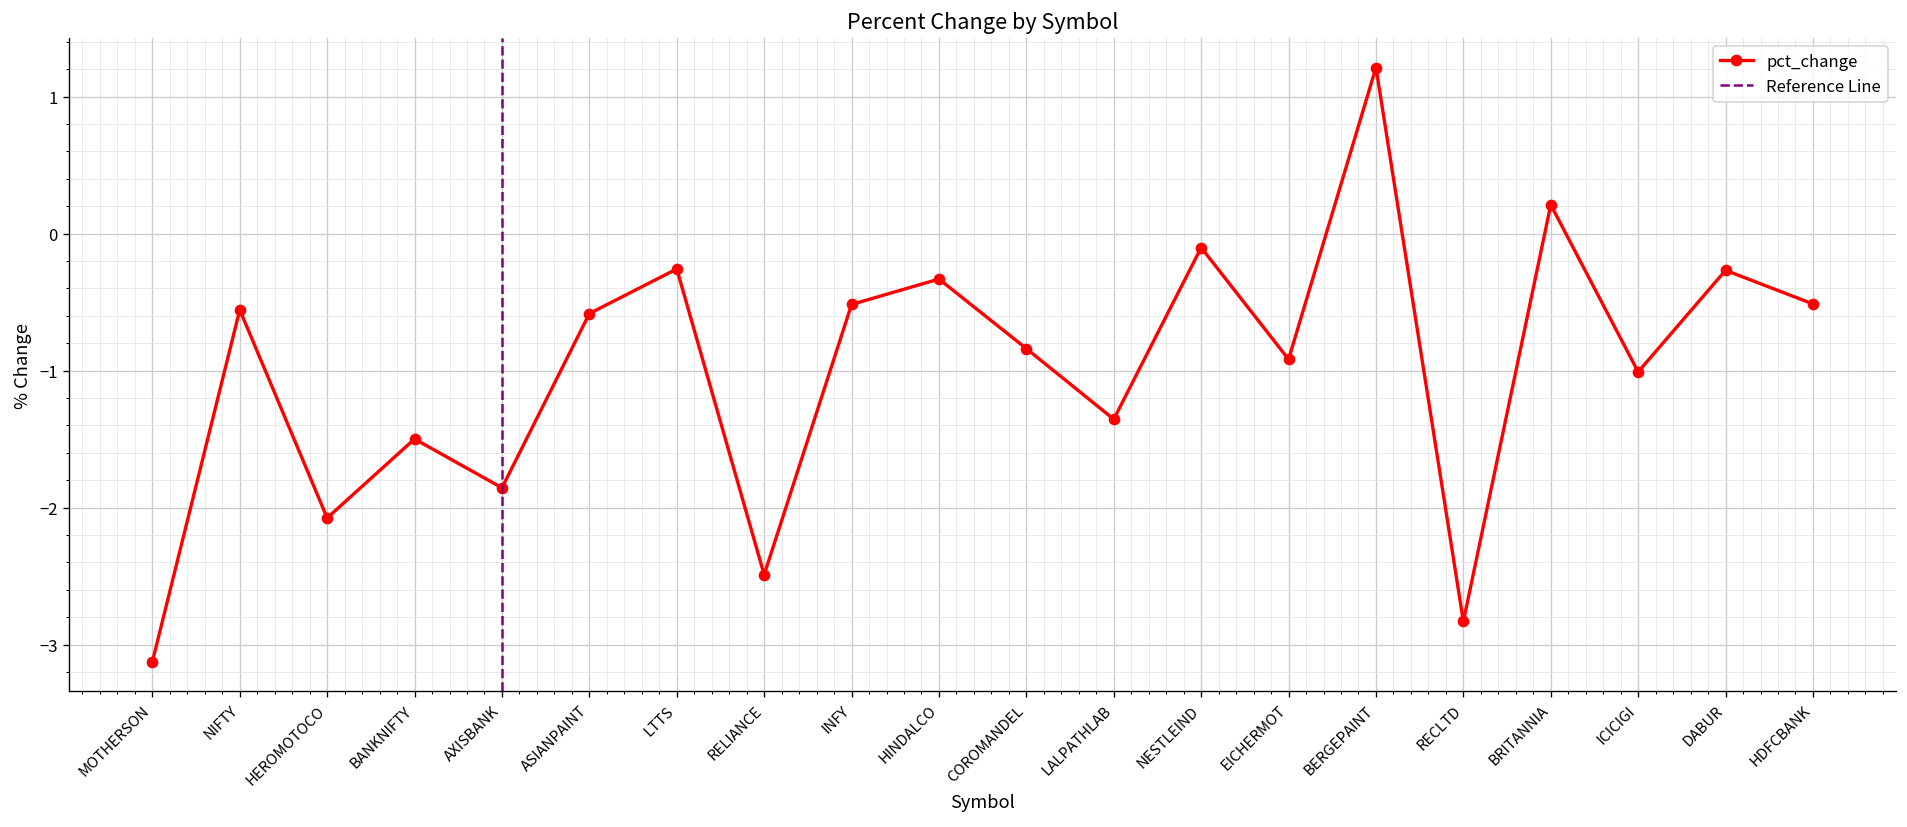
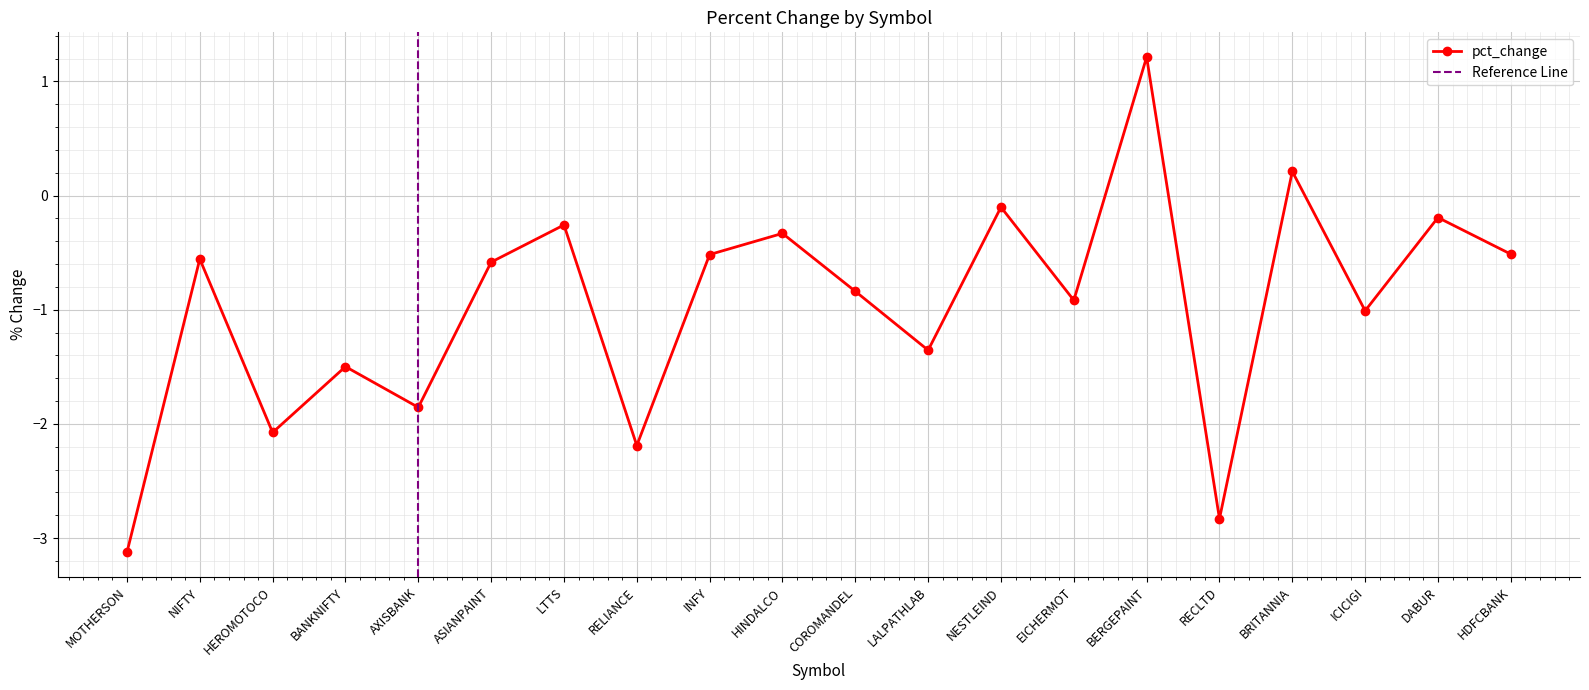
RELIANCE: -2.49 -> -2.19
DABUR: -0.27 -> -0.19
